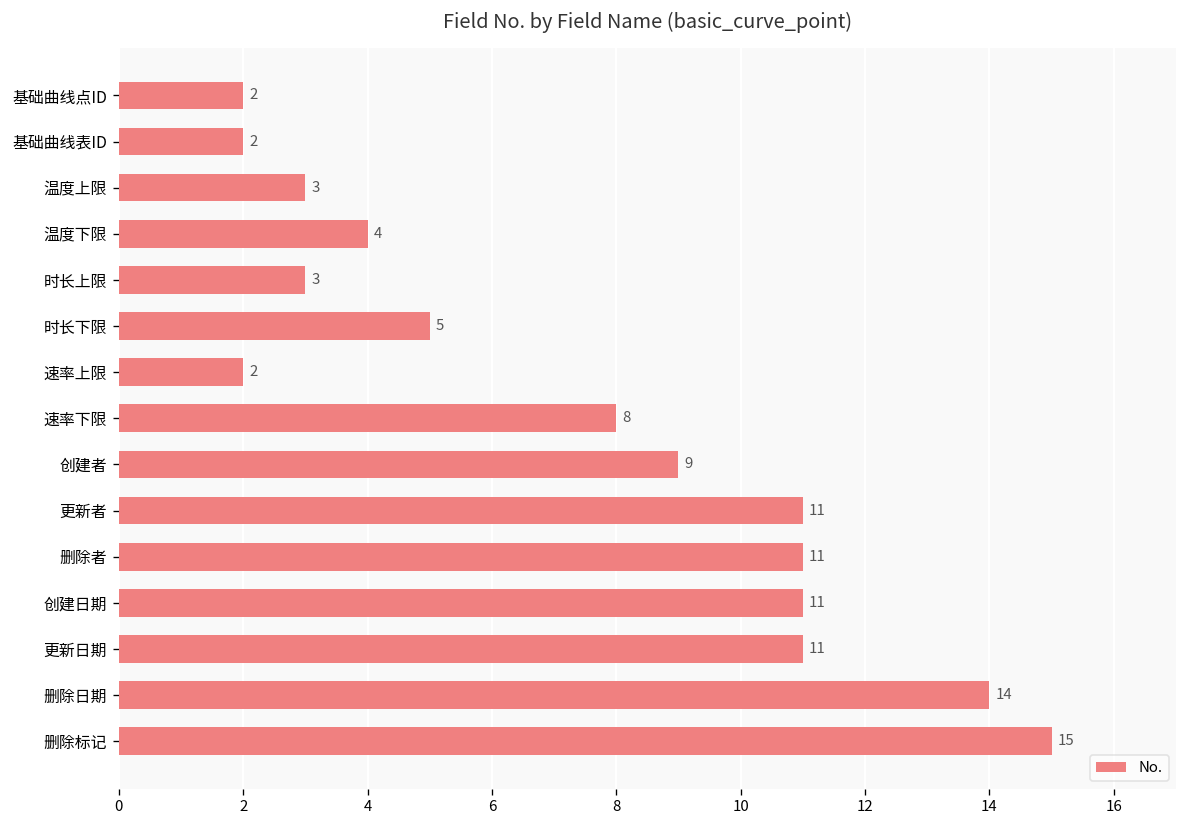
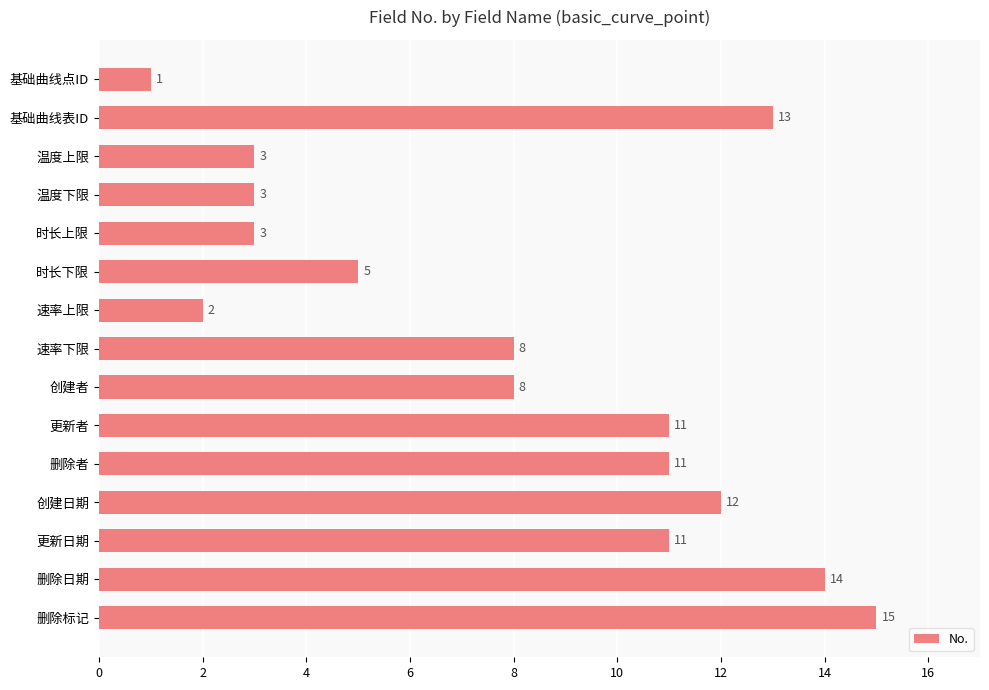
基础曲线点ID: 2 -> 1
基础曲线表ID: 2 -> 13
温度下限: 4 -> 3
创建者: 9 -> 8
创建日期: 11 -> 12
